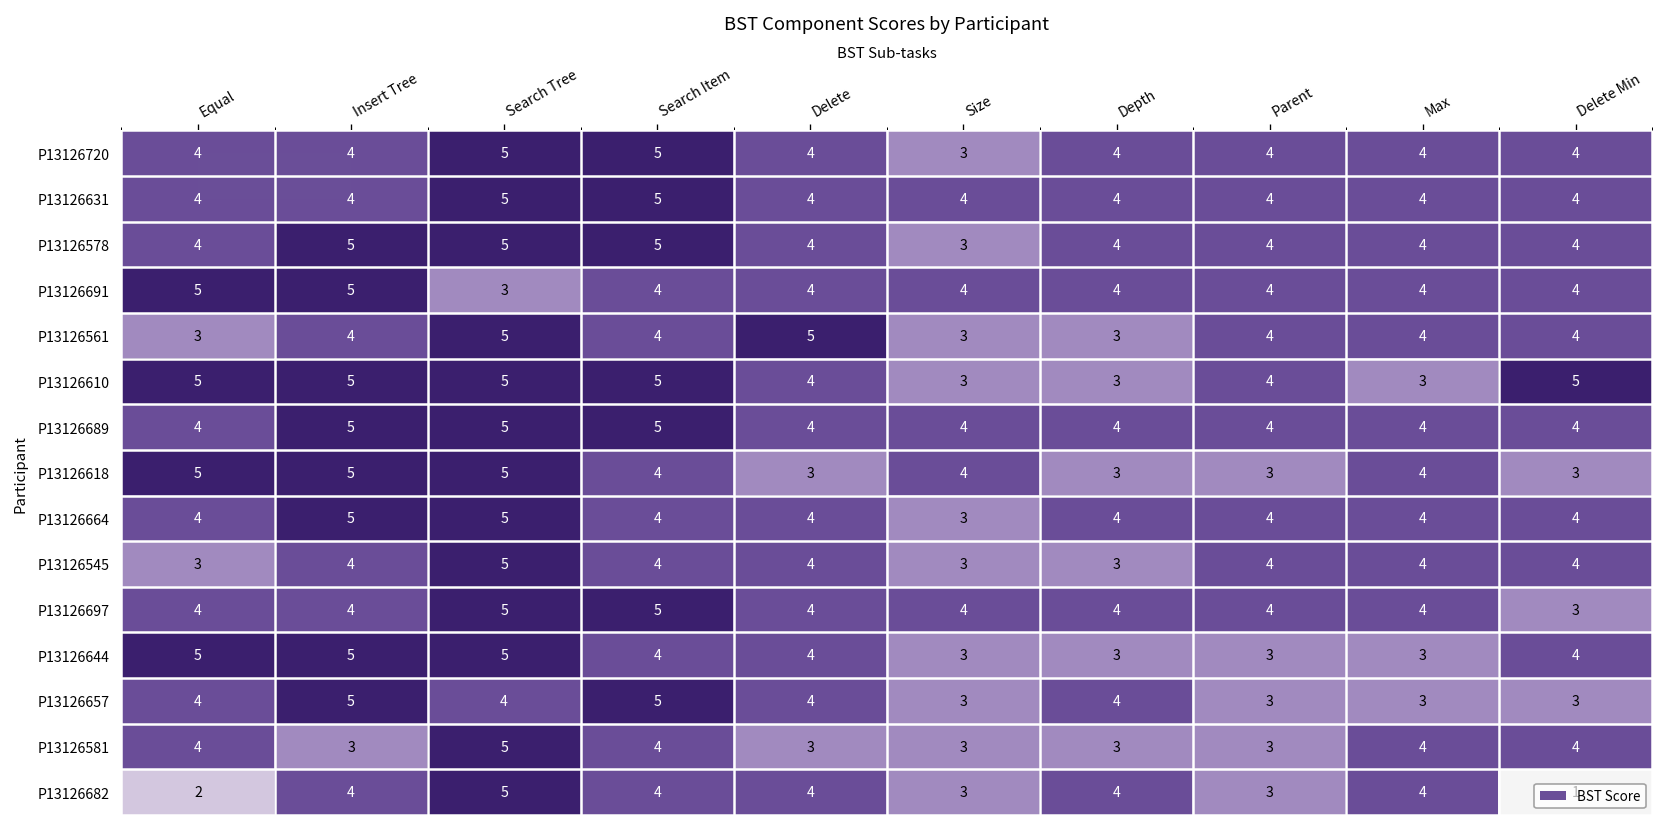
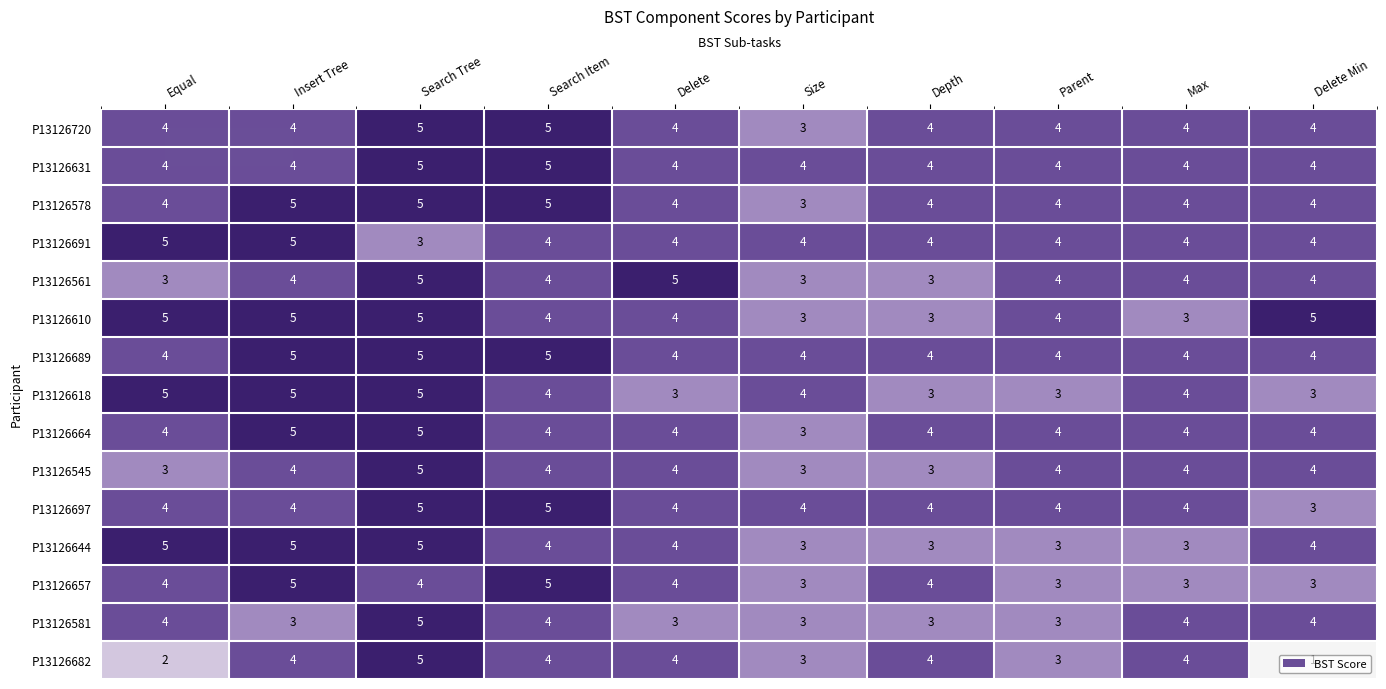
P13126610, Search Item: 5 -> 4
